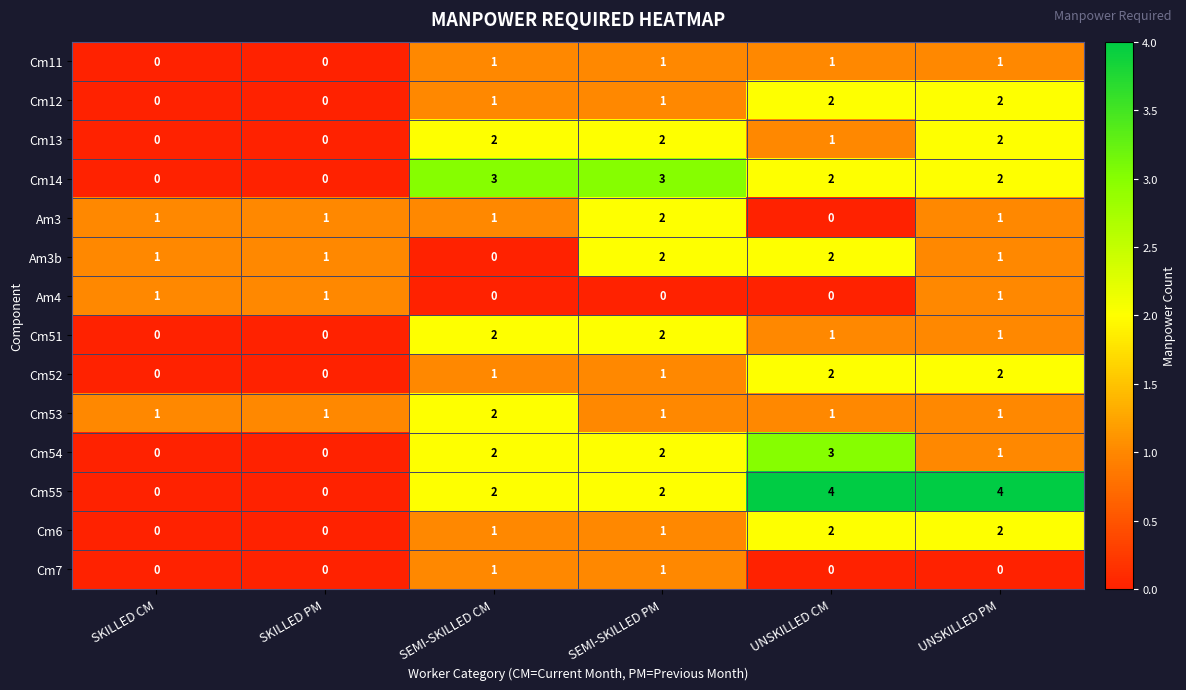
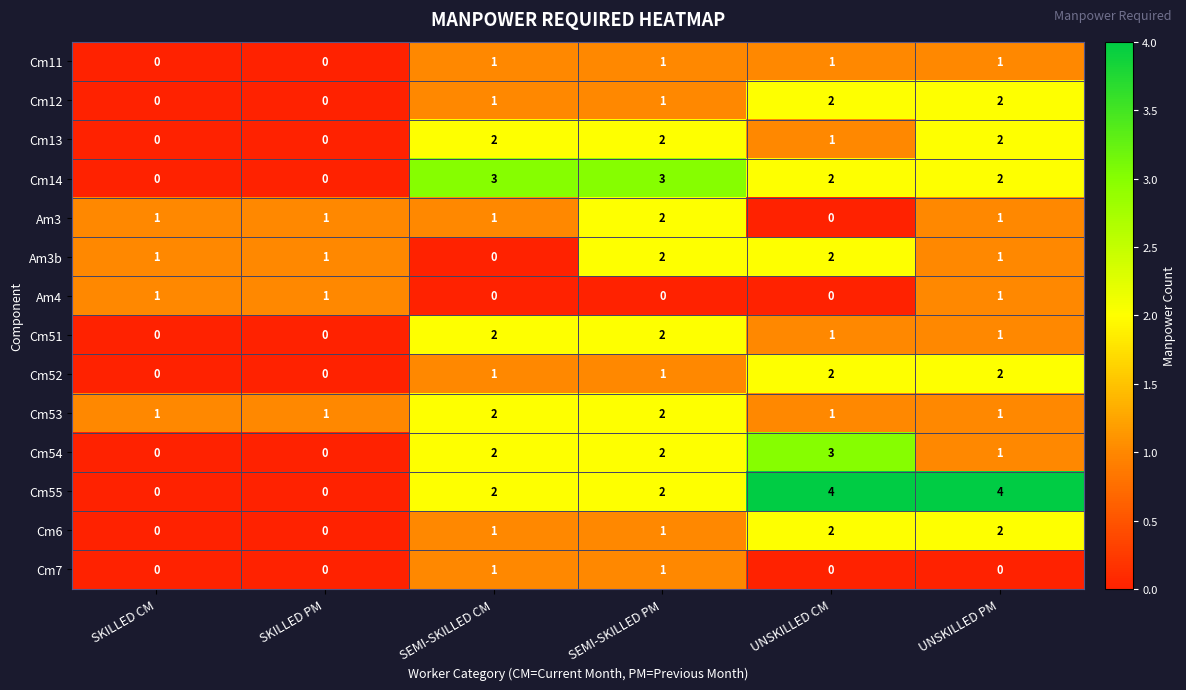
Cm53, SEMI-SKILLED PM: 1 -> 2
